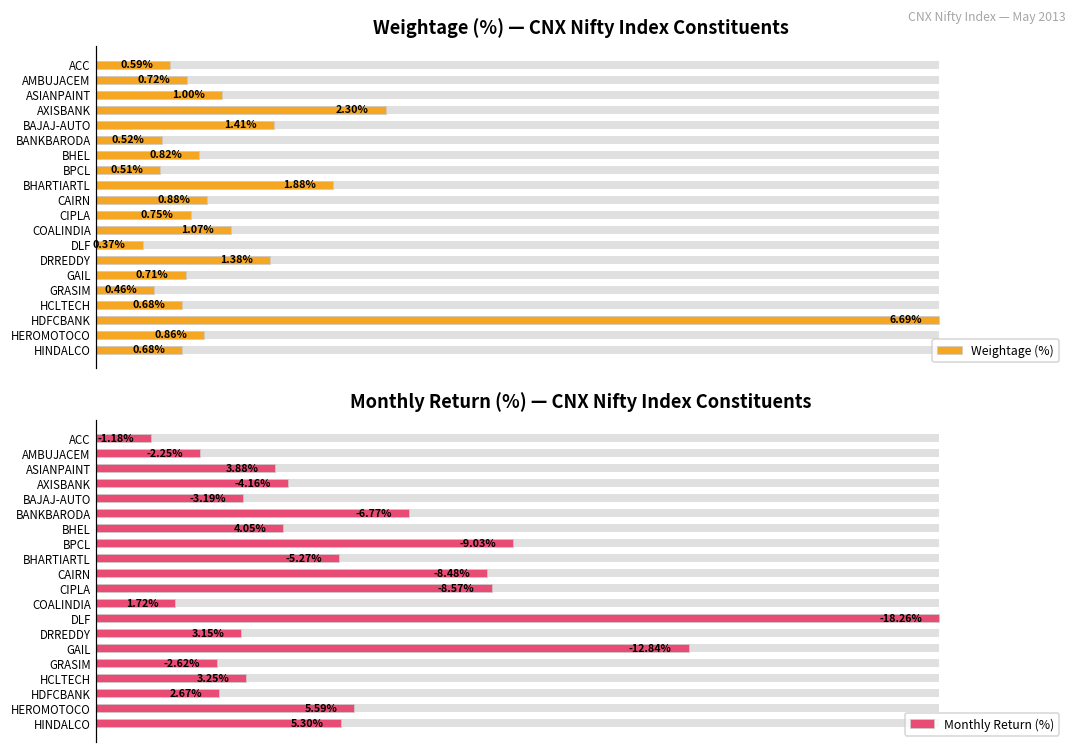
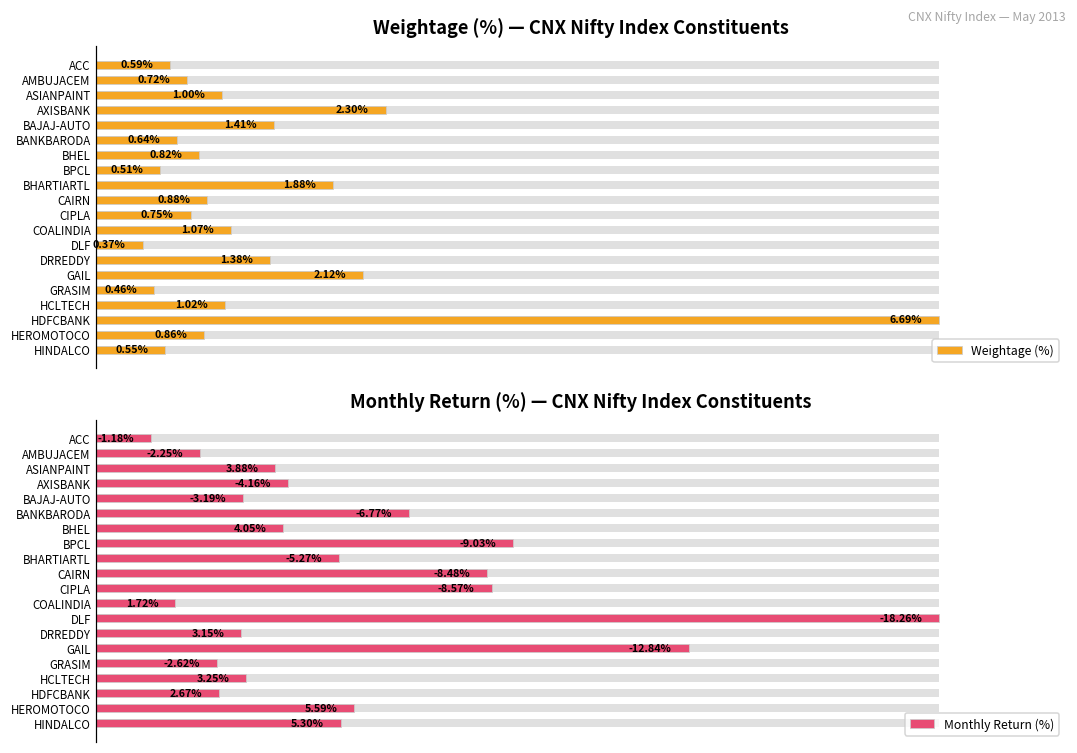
Weightage (%) — CNX Nifty Index Constituents, Weightage (%), BANKBARODA: 0.52% -> 0.64%
Weightage (%) — CNX Nifty Index Constituents, Weightage (%), GAIL: 0.71% -> 2.12%
Weightage (%) — CNX Nifty Index Constituents, Weightage (%), HCLTECH: 0.68% -> 1.02%
Weightage (%) — CNX Nifty Index Constituents, Weightage (%), HINDALCO: 0.68% -> 0.55%
